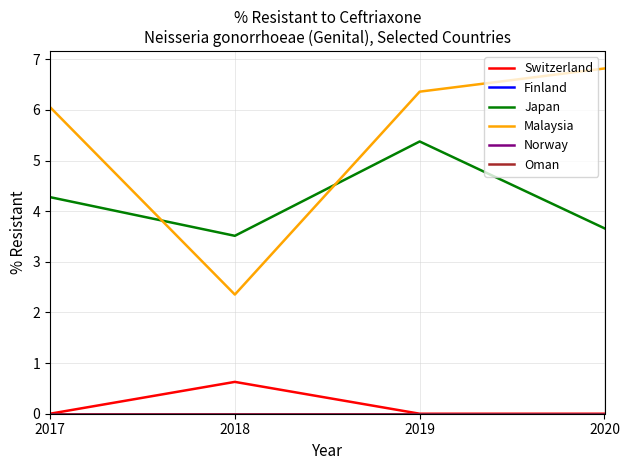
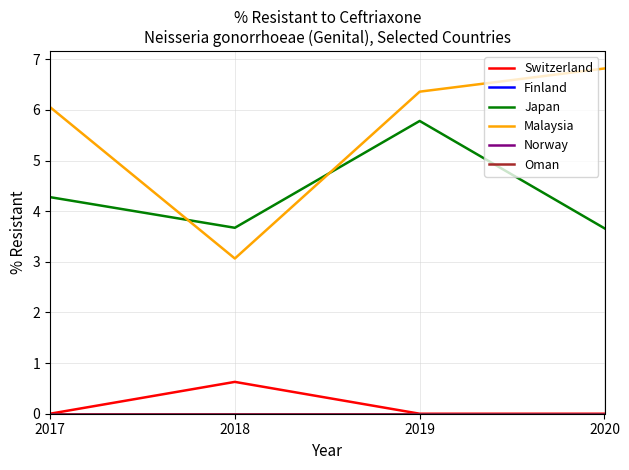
Japan, 2018: 3.5 -> 3.7
Malaysia, 2018: 2.4 -> 3.1
Japan, 2019: 5.4 -> 5.8
